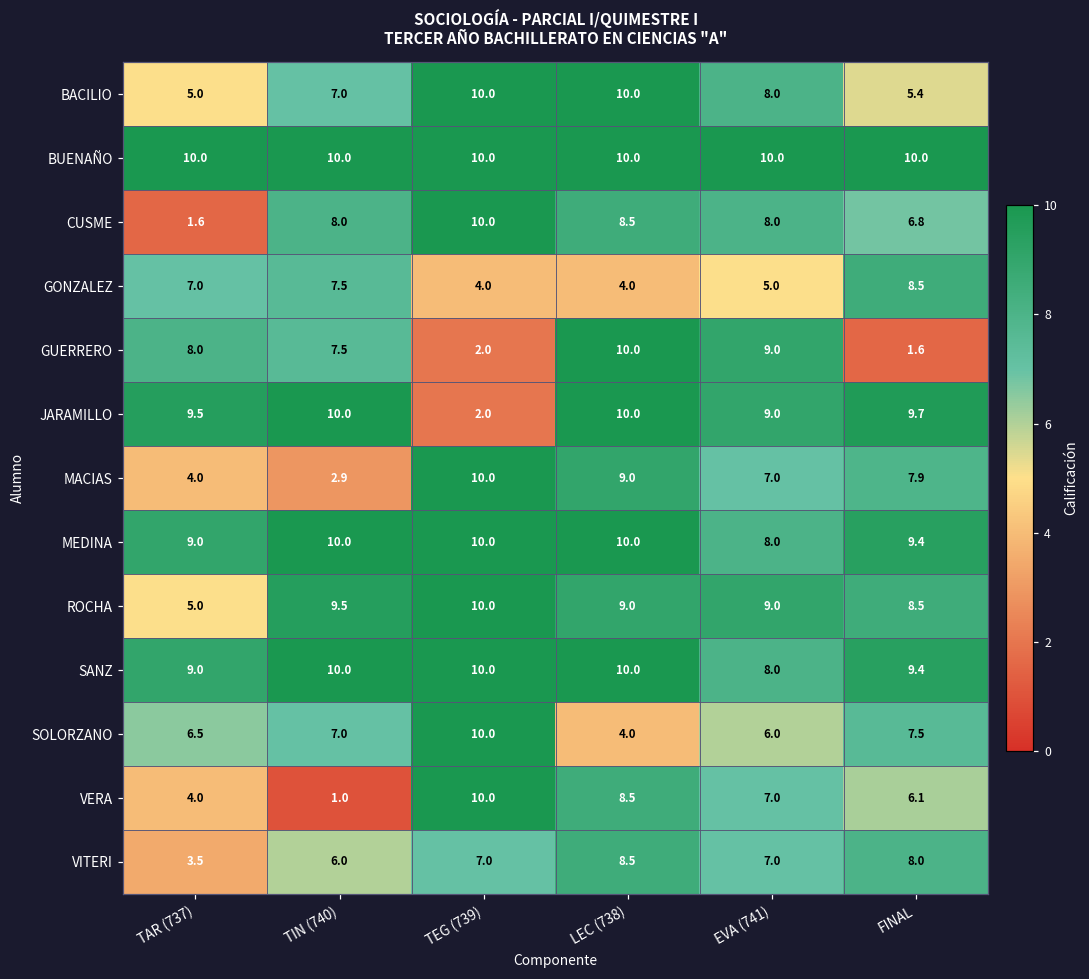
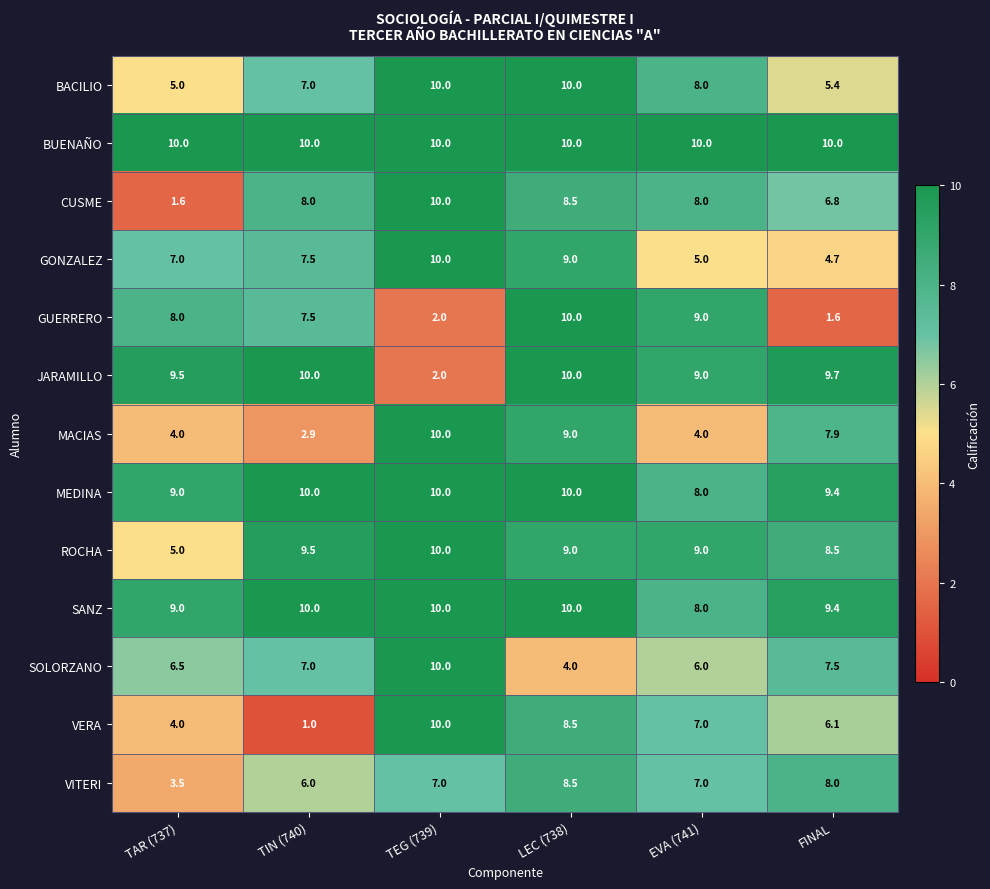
GONZALEZ, TEG (739): 4.0 -> 10.0
GONZALEZ, LEC (738): 4.0 -> 9.0
GONZALEZ, FINAL: 8.5 -> 4.7
MACIAS, EVA (741): 7.0 -> 4.0
